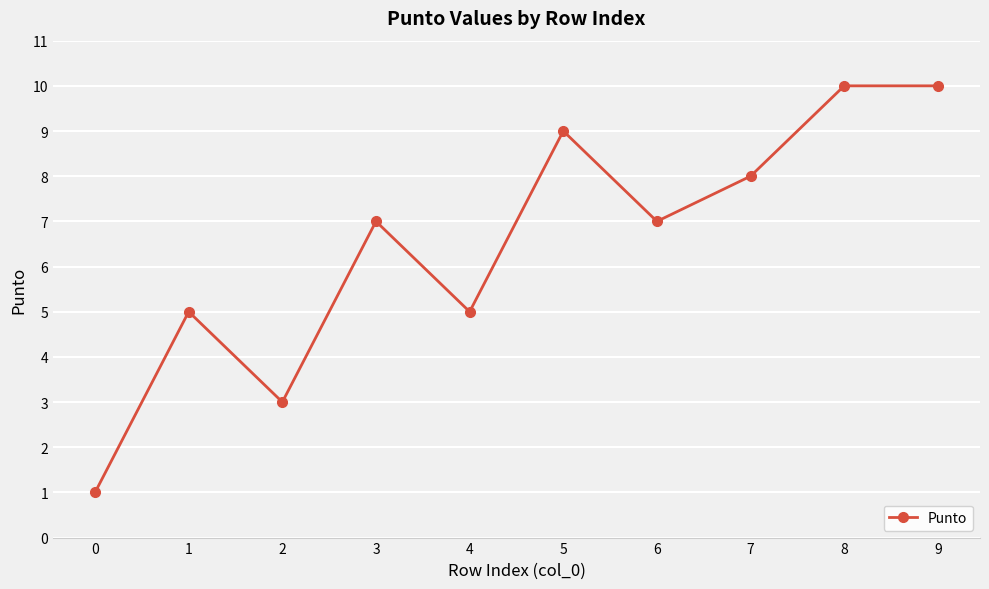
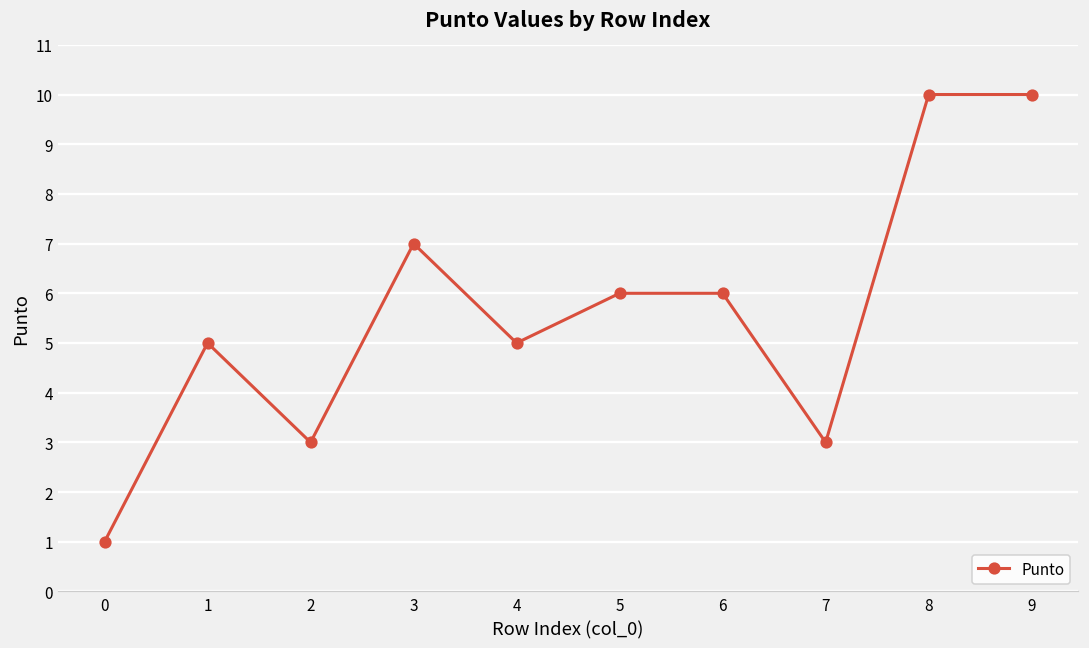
5: 9 -> 6
6: 7 -> 6
7: 8 -> 3
